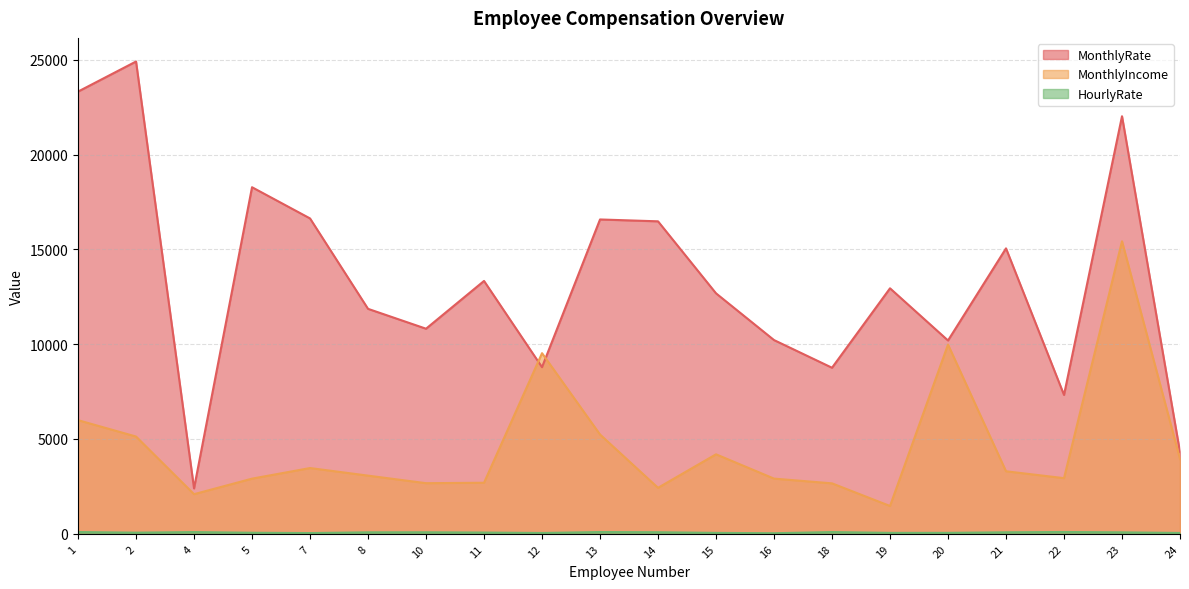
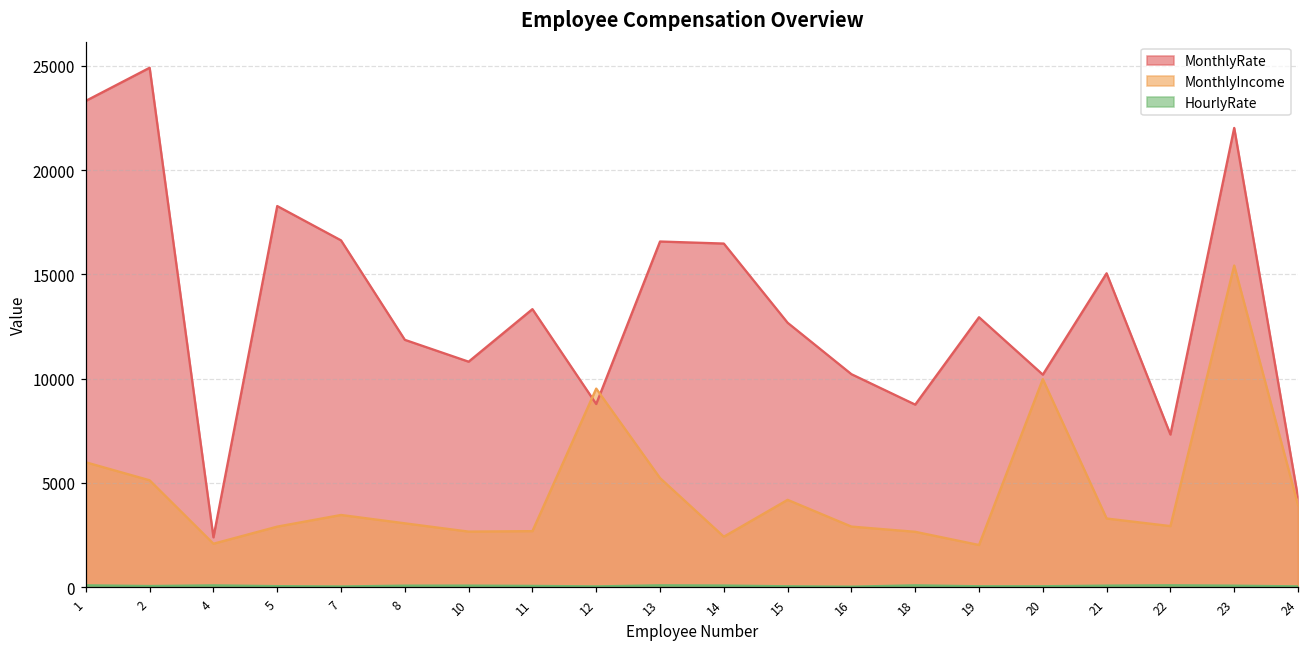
MonthlyIncome, 19: 1500 -> 2000
